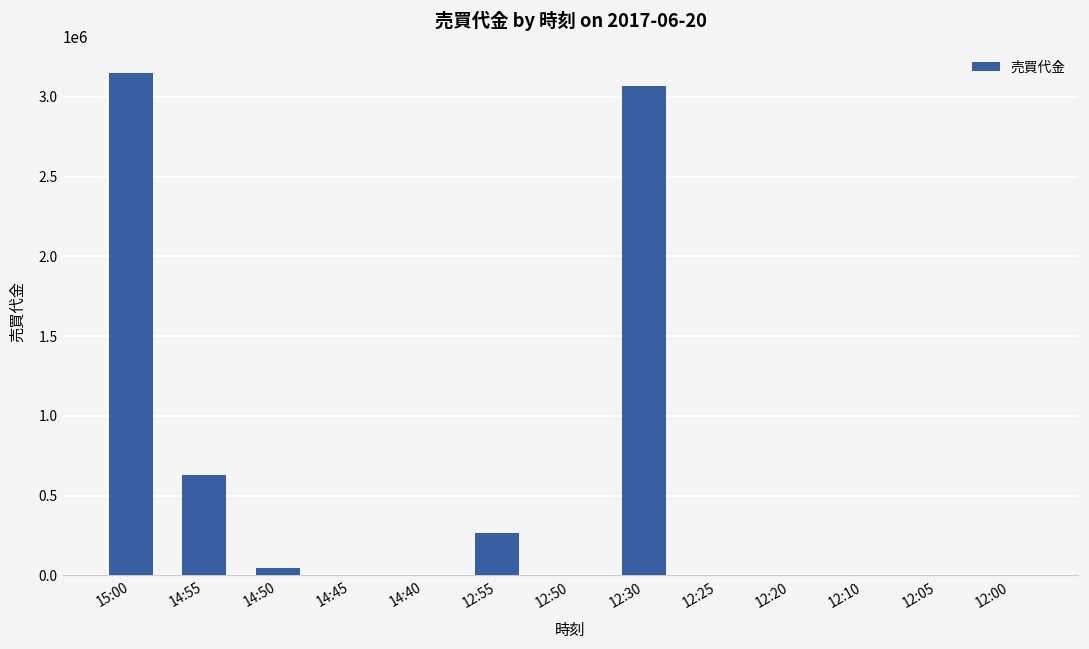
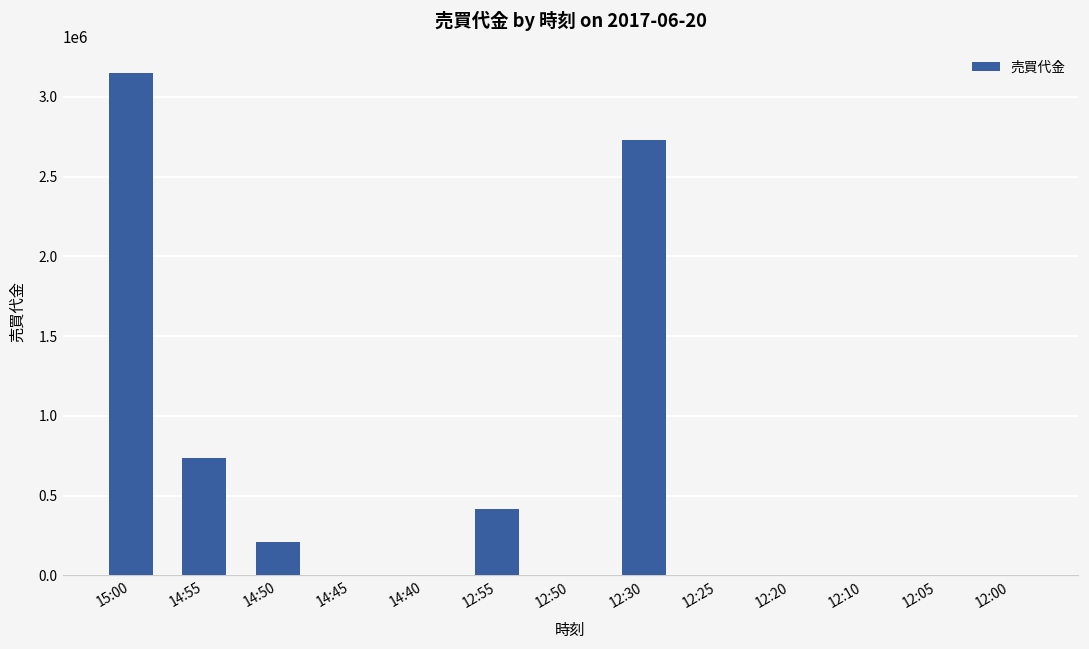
14:55: 630000 -> 740000
14:50: 50000 -> 210000
12:55: 270000 -> 420000
12:30: 3070000 -> 2730000
